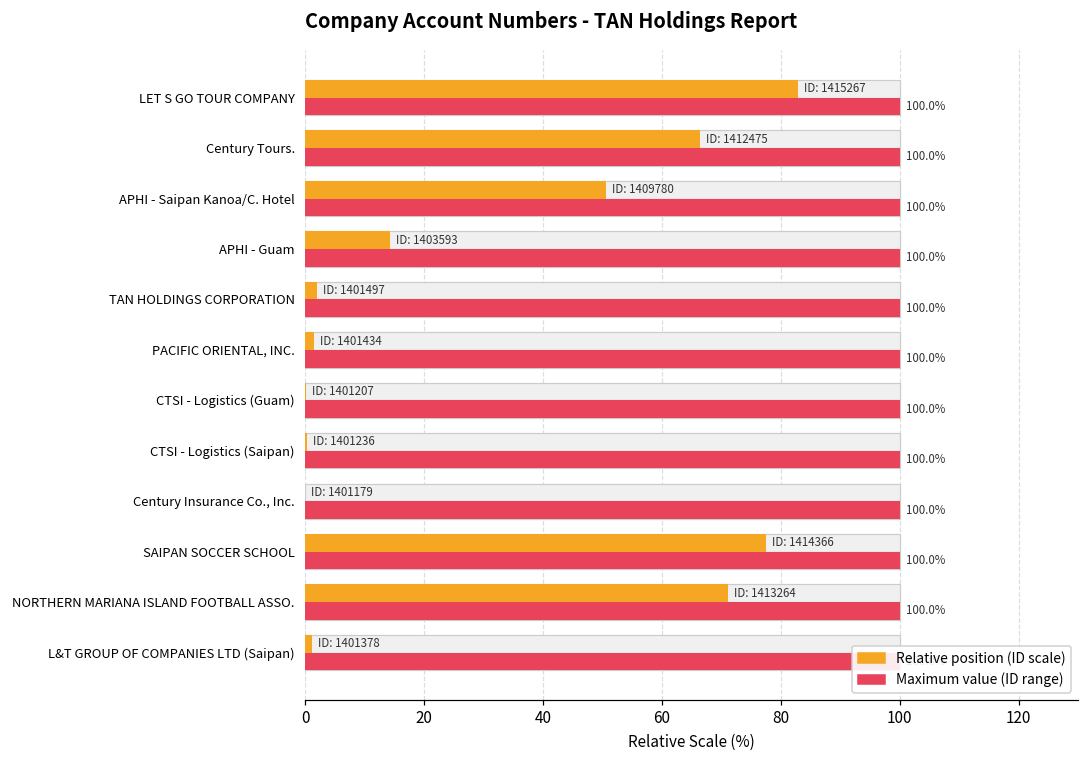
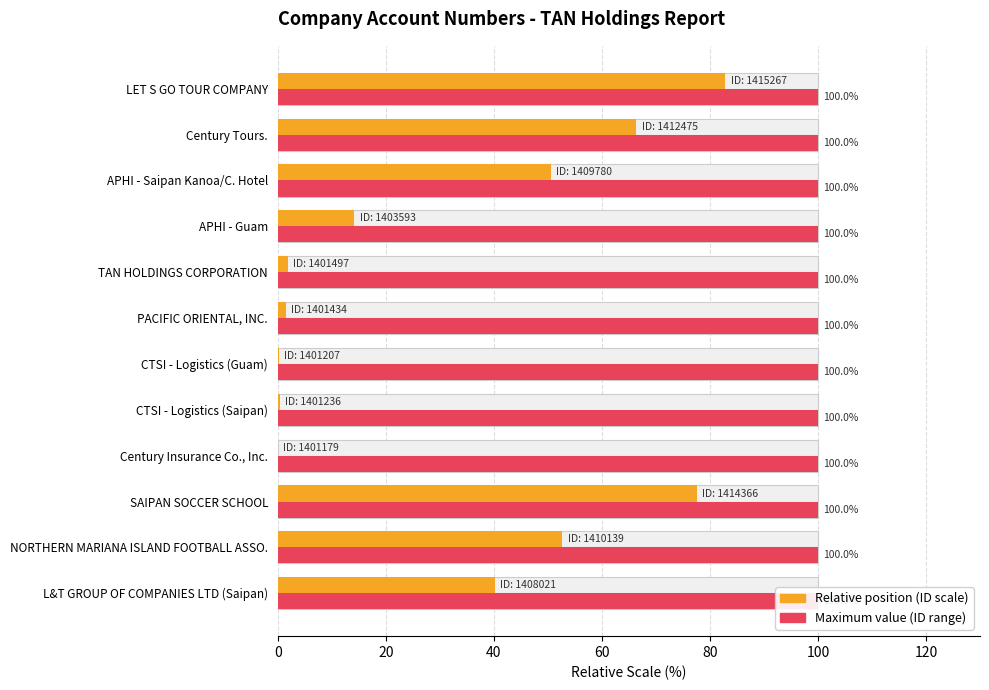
Relative position (ID scale), NORTHERN MARIANA ISLAND FOOTBALL ASSO.: 1413264 -> 1410139
Relative position (ID scale), L&T GROUP OF COMPANIES LTD (Saipan): 1401378 -> 1408021
